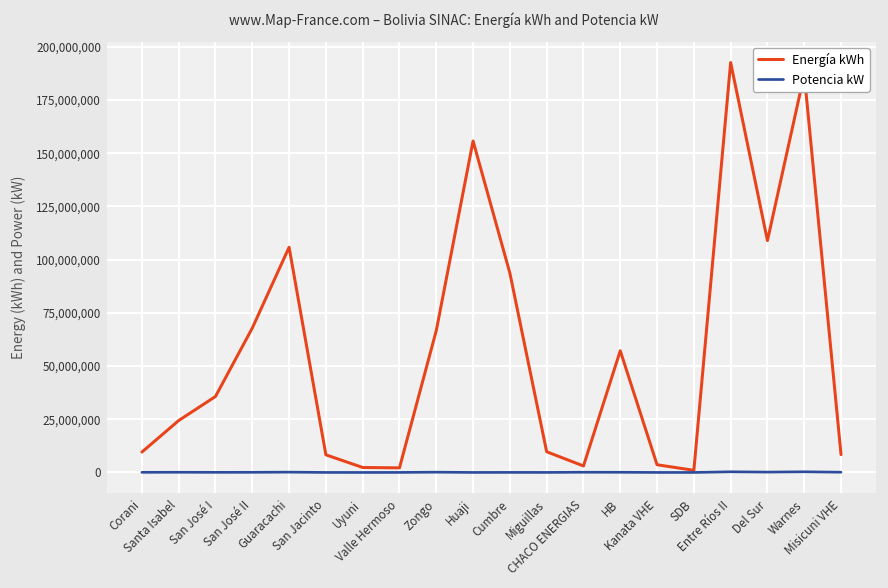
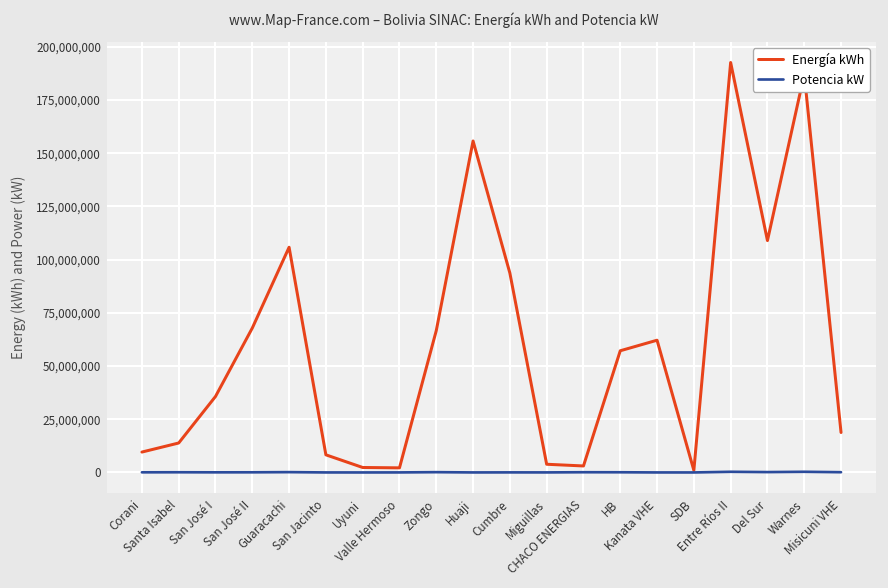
Energía kWh, Santa Isabel: 24,000,000 -> 14,000,000
Energía kWh, Miguillas: 10,000,000 -> 4,000,000
Energía kWh, Kanata VHE: 4,000,000 -> 62,000,000
Energía kWh, Misicuni VHE: 8,000,000 -> 19,000,000
